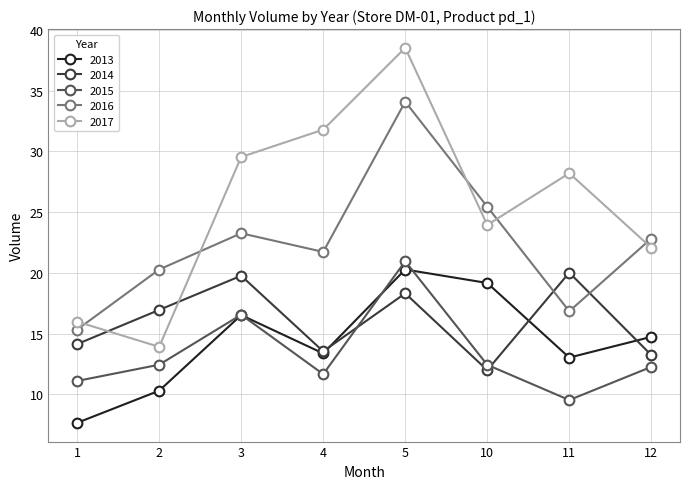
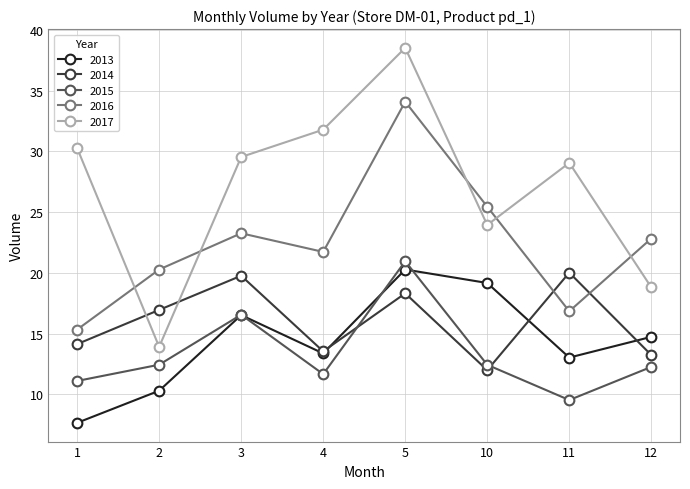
2017, 1: 16.0 -> 30.3
2017, 11: 28.2 -> 29.1
2017, 12: 22.1 -> 18.8
